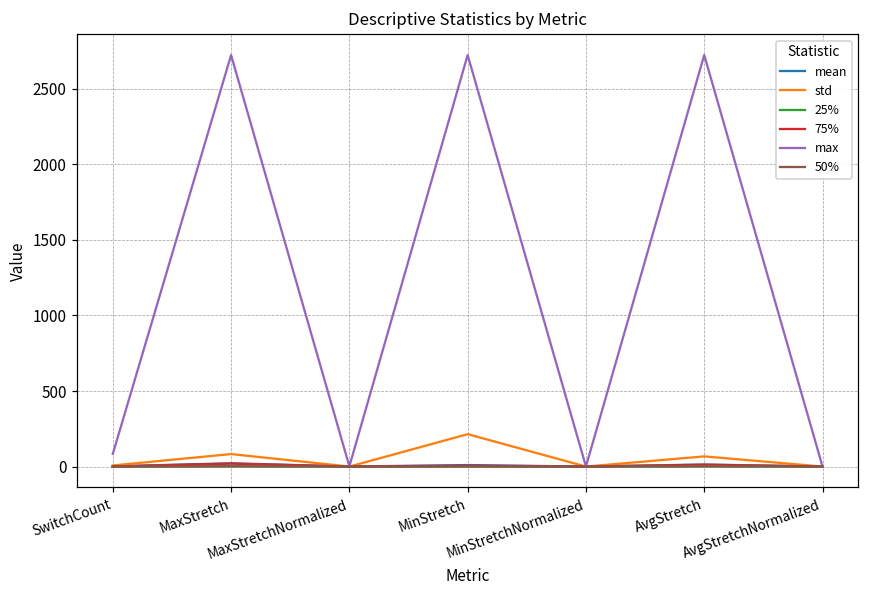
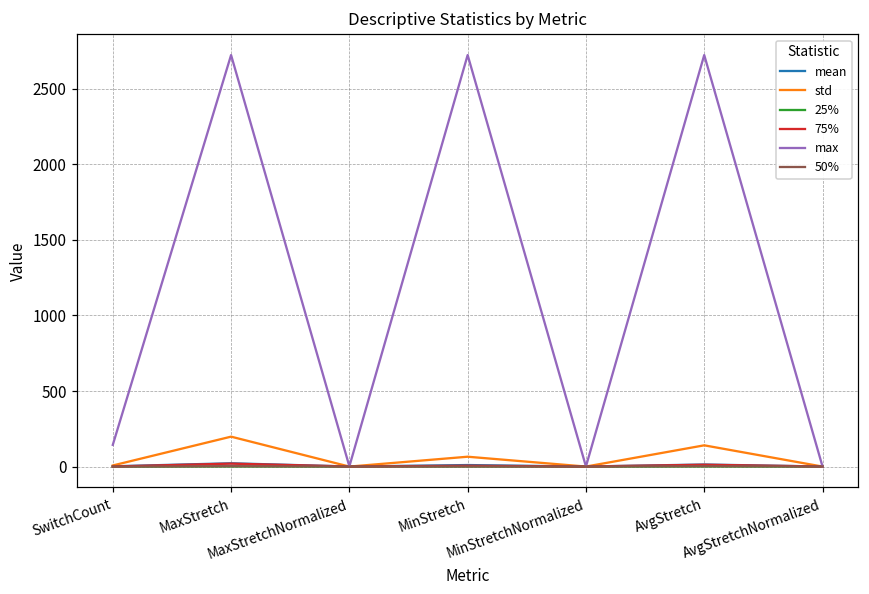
max, SwitchCount: 80 -> 140
std, MaxStretch: 80 -> 200
std, MinStretch: 210 -> 70
std, AvgStretch: 70 -> 140
